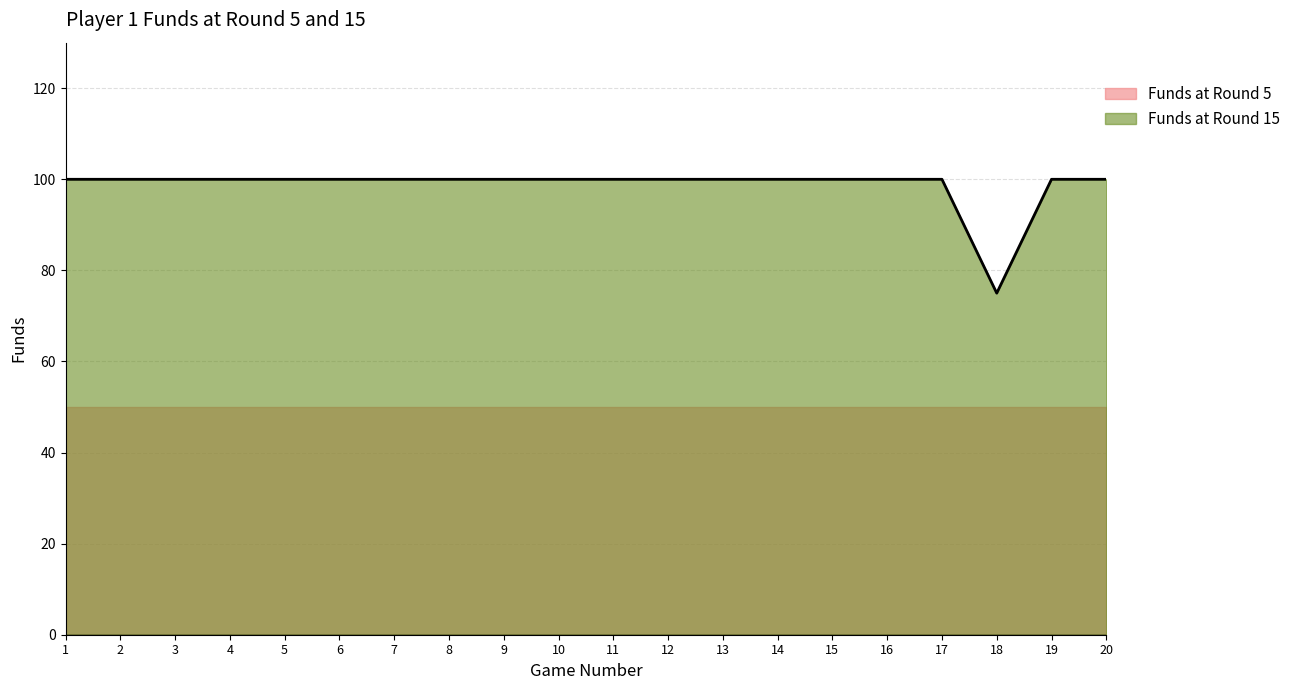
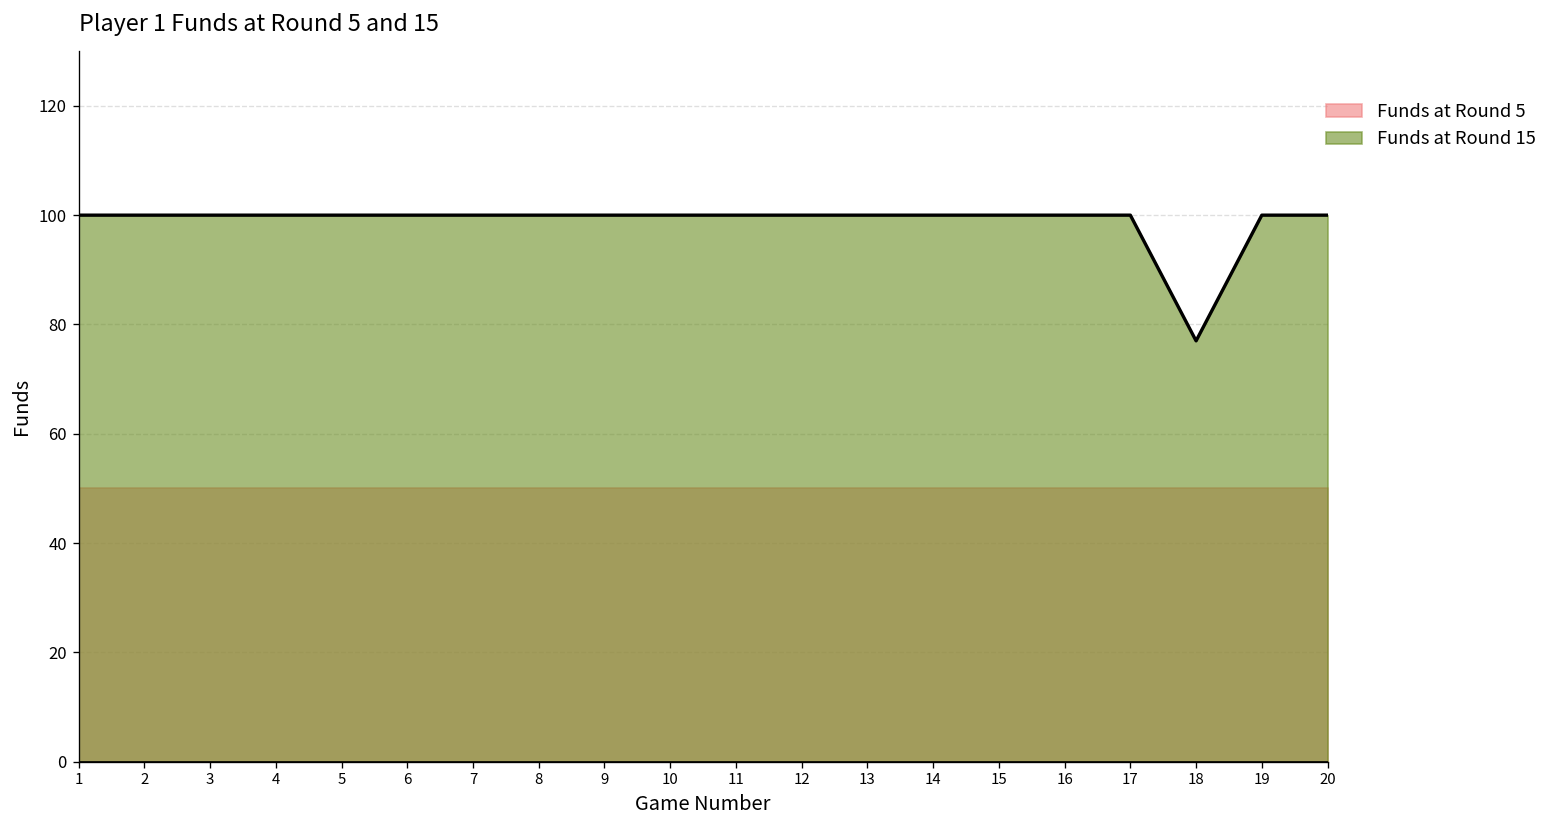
Funds at Round 15, 18: 75 -> 77
